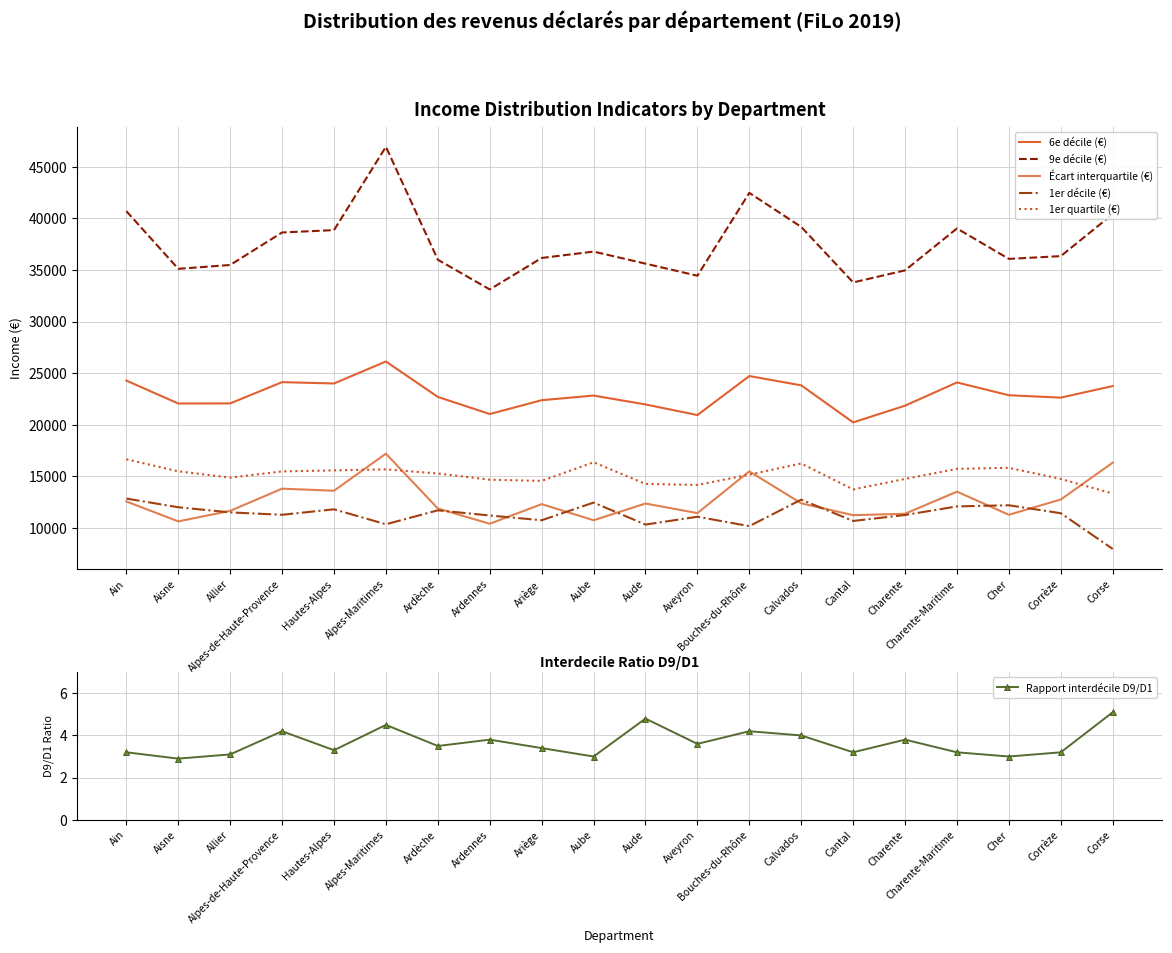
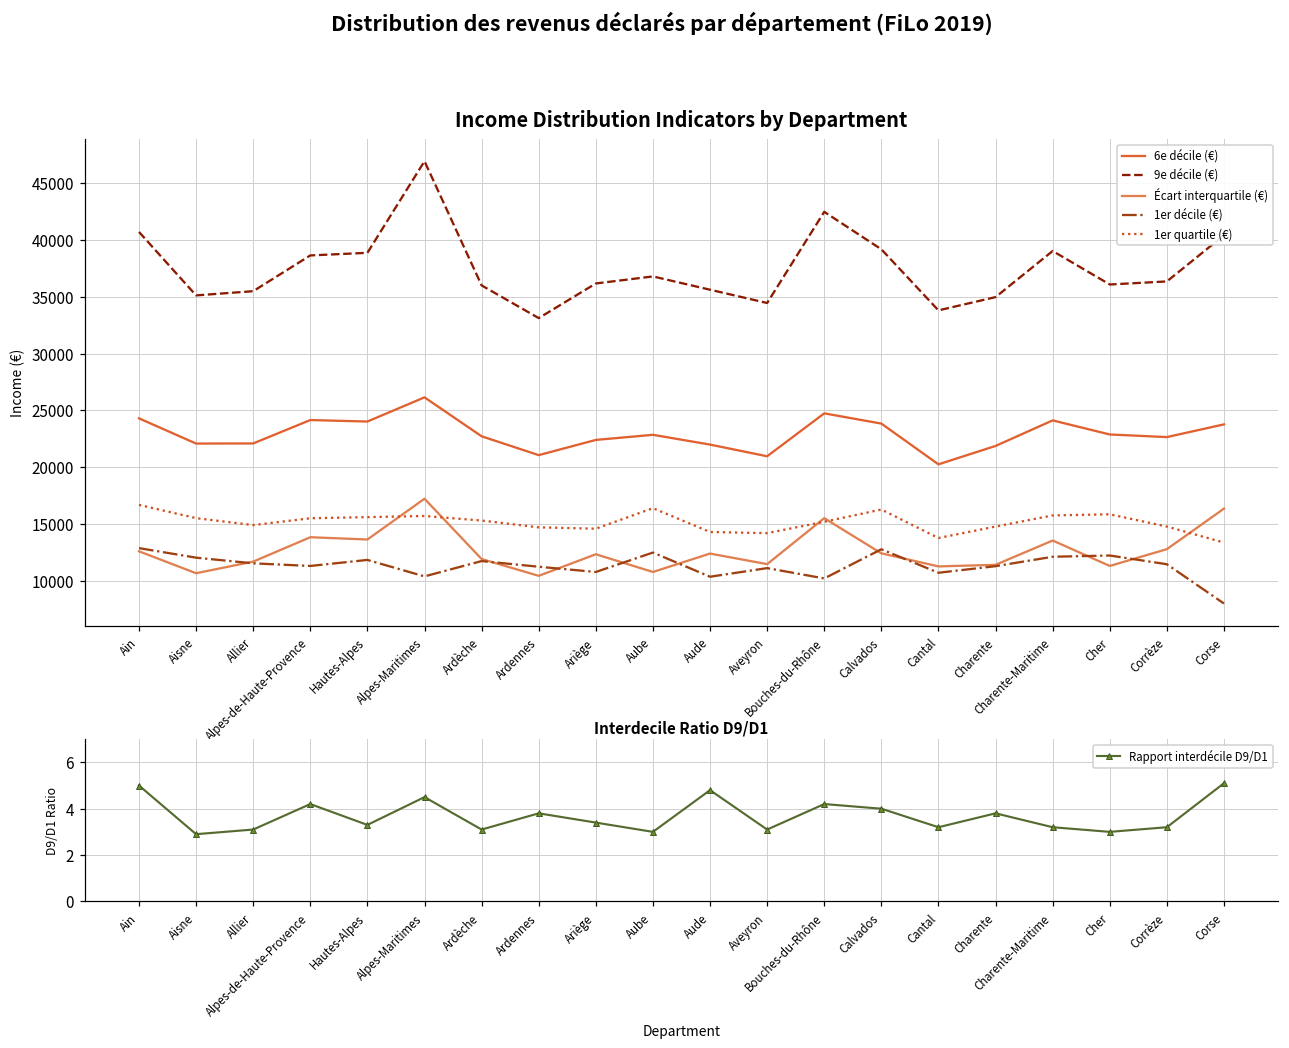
Interdecile Ratio D9/D1, Ain: 3.2 -> 5.0
Interdecile Ratio D9/D1, Ardèche: 3.5 -> 3.1
Interdecile Ratio D9/D1, Aveyron: 3.6 -> 3.1
